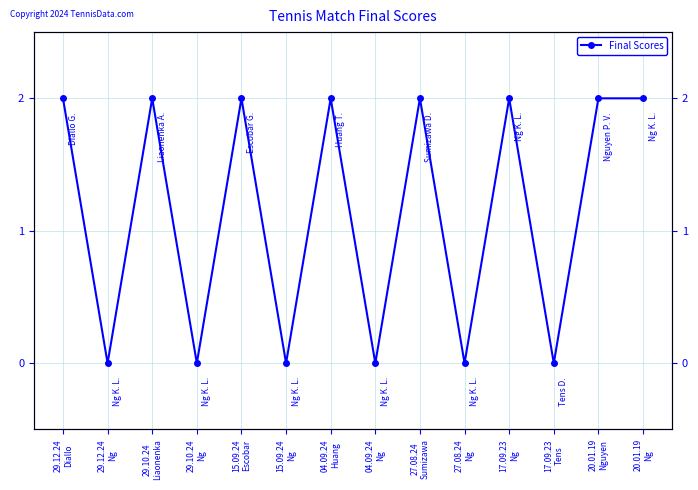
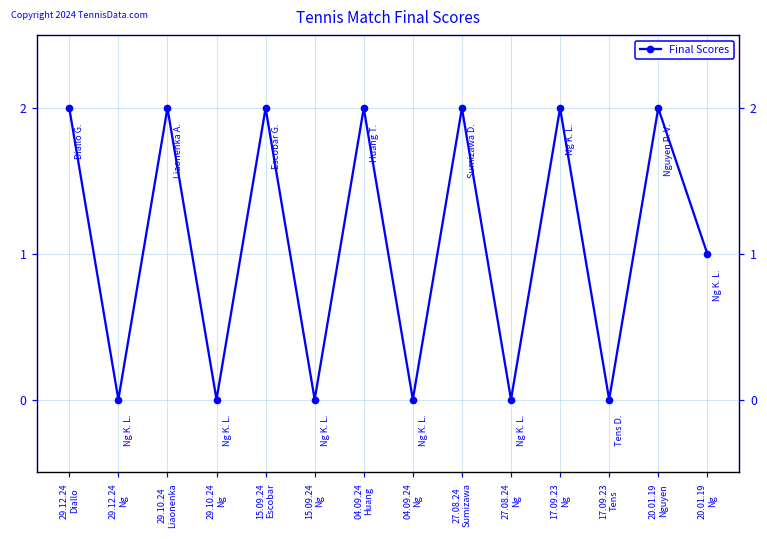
20.01.19 Ng: 2 -> 1
